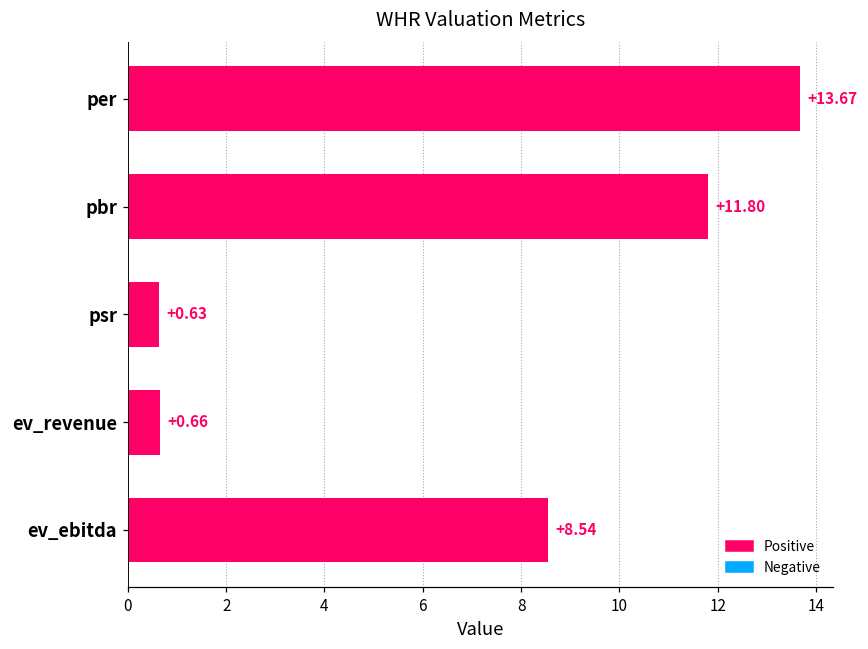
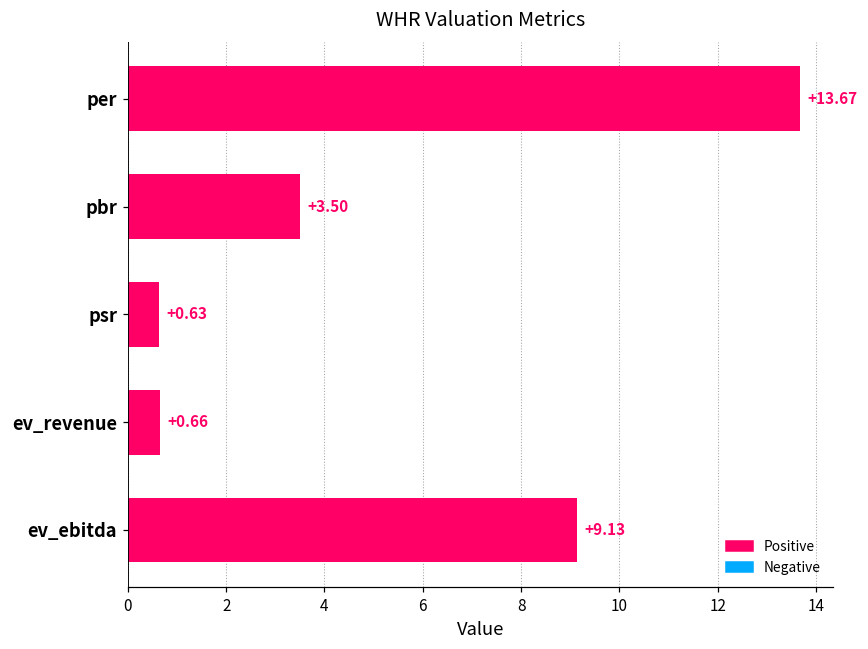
pbr: +11.80 -> +3.50
ev_ebitda: +8.54 -> +9.13
